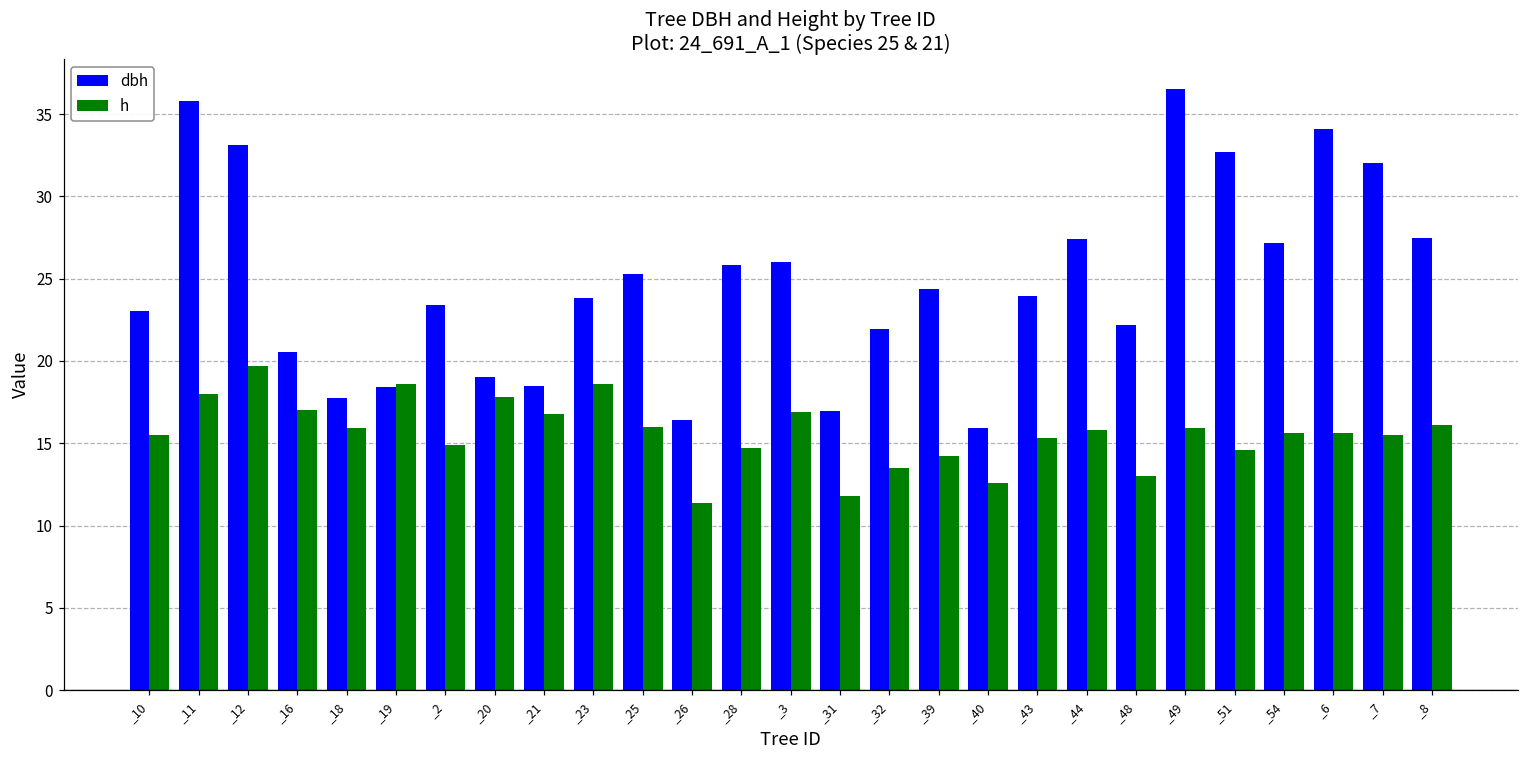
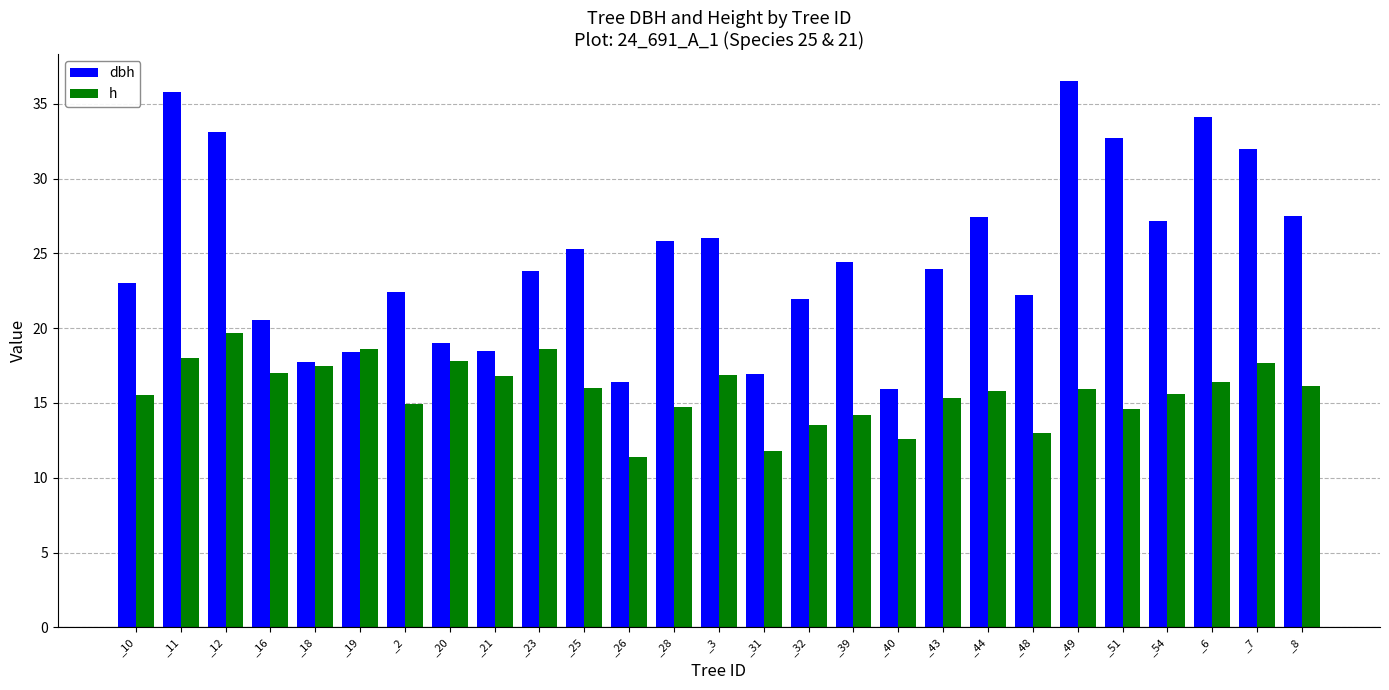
h, _18: 15.9 -> 17.5
dbh, _2: 23.4 -> 22.4
h, _6: 15.6 -> 16.4
h, _7: 15.5 -> 17.7
